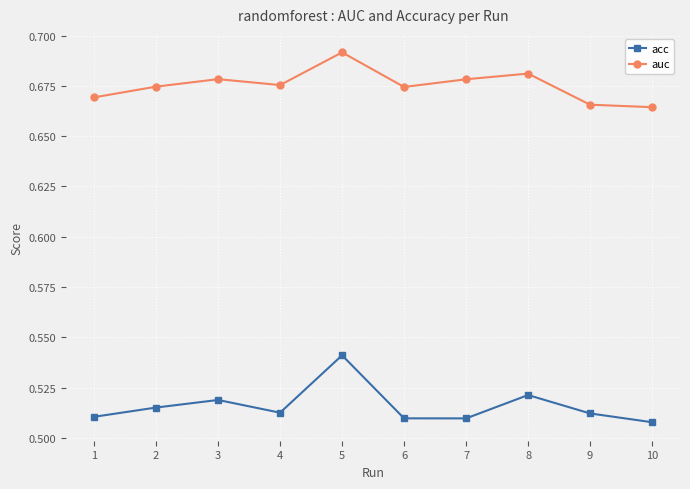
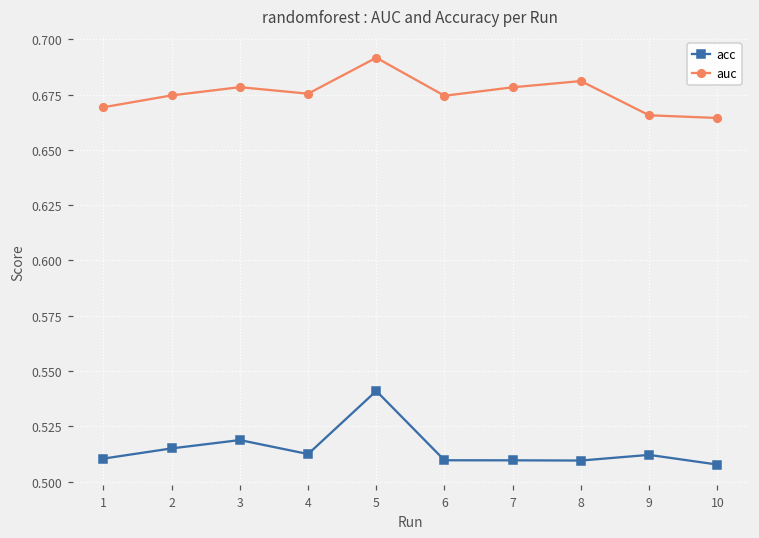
acc, 8: 0.521 -> 0.510
